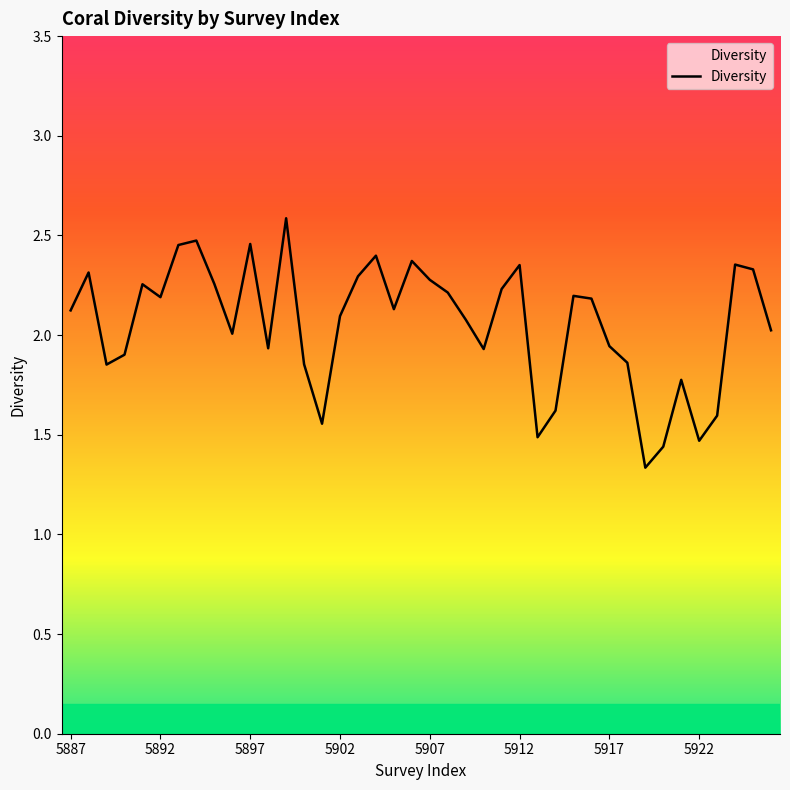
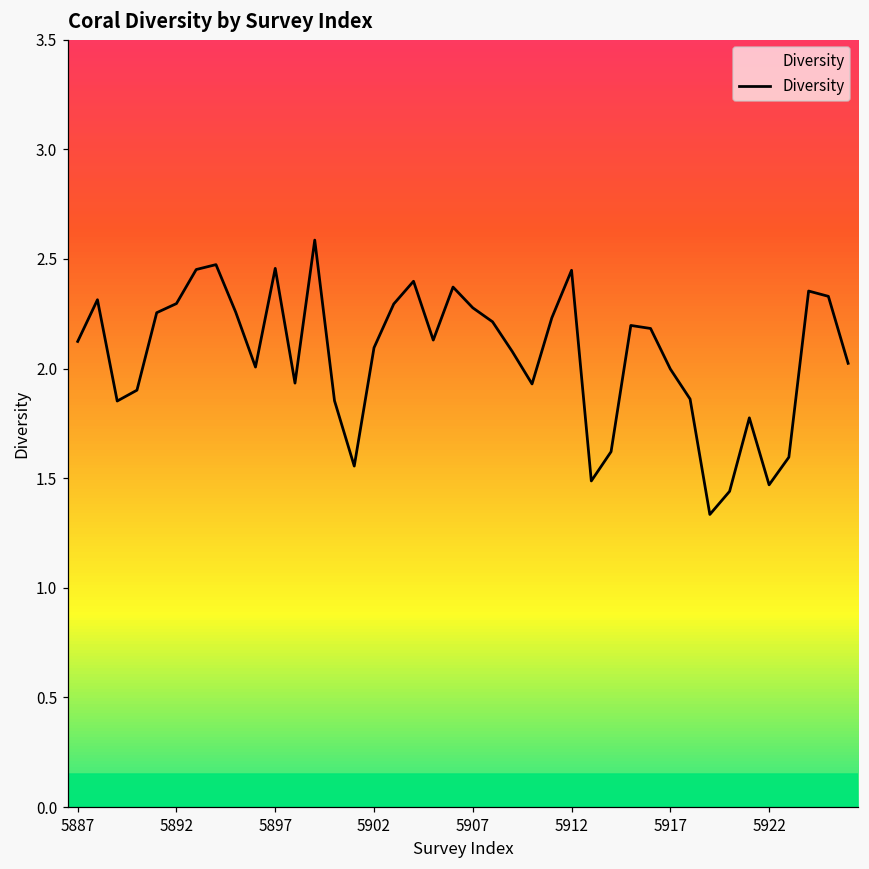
5892: 2.19 -> 2.30
5912: 2.35 -> 2.45
5917: 1.94 -> 2.00
